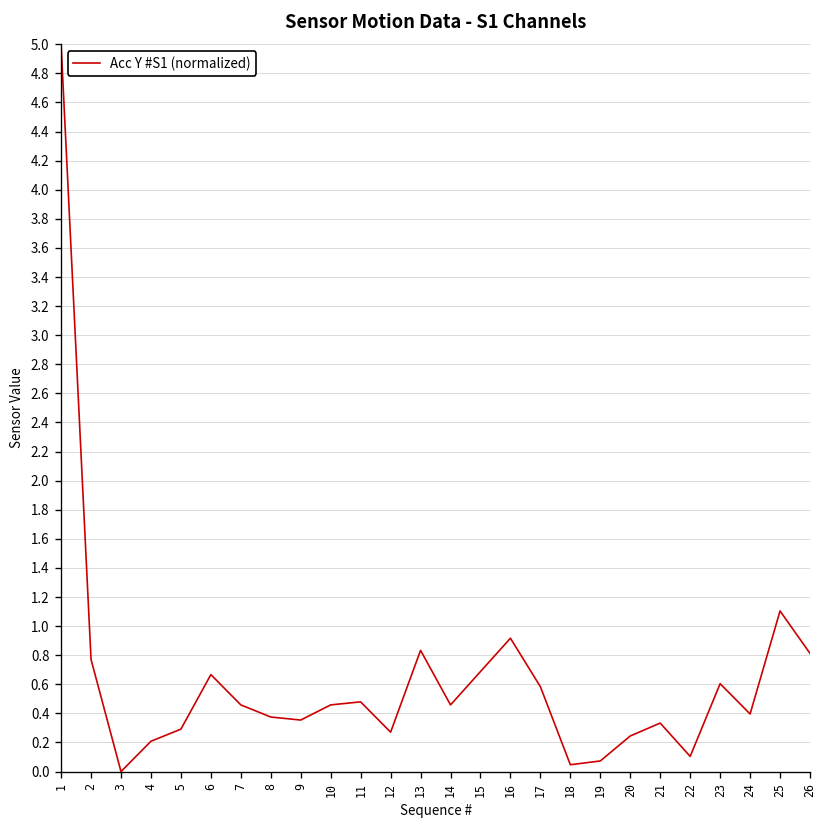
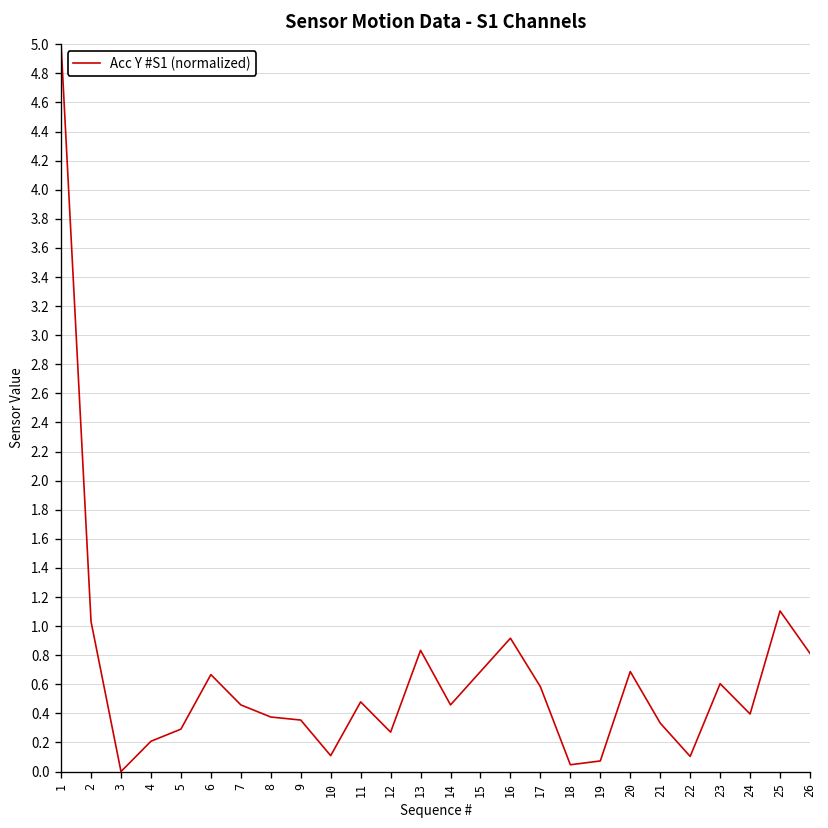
2: 0.77 -> 1.03
10: 0.46 -> 0.11
20: 0.24 -> 0.69
